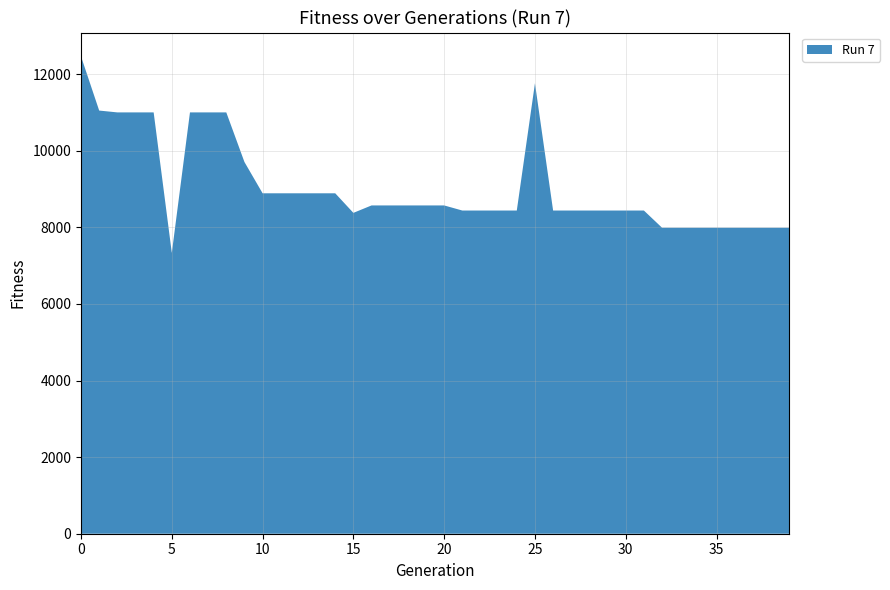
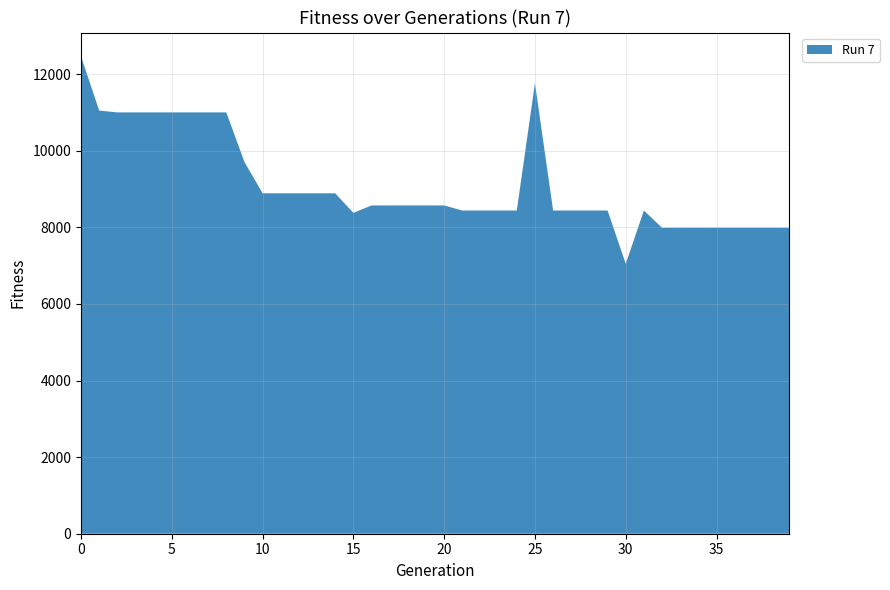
5: 7300 -> 11000
30: 8400 -> 7000
